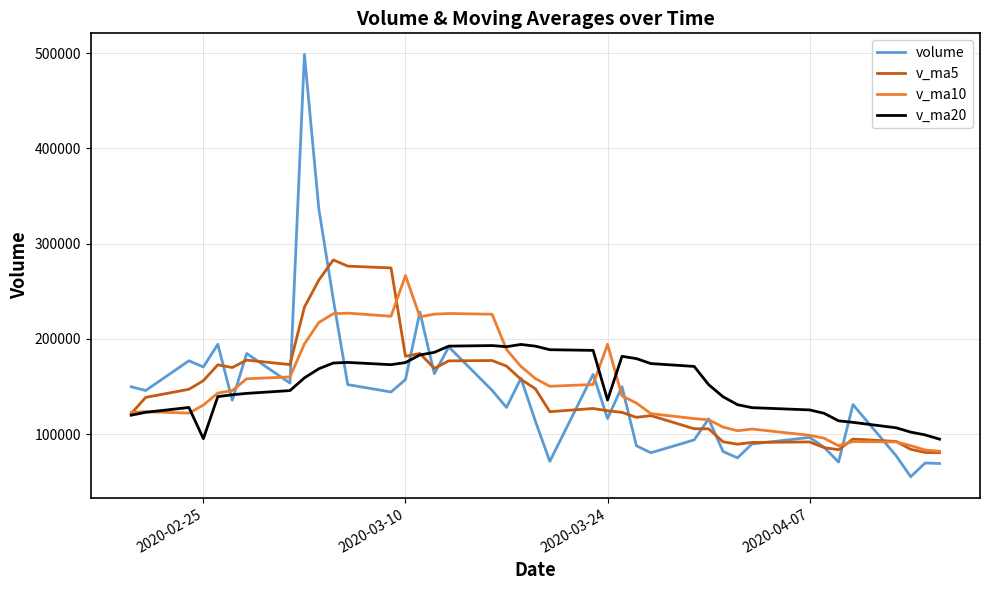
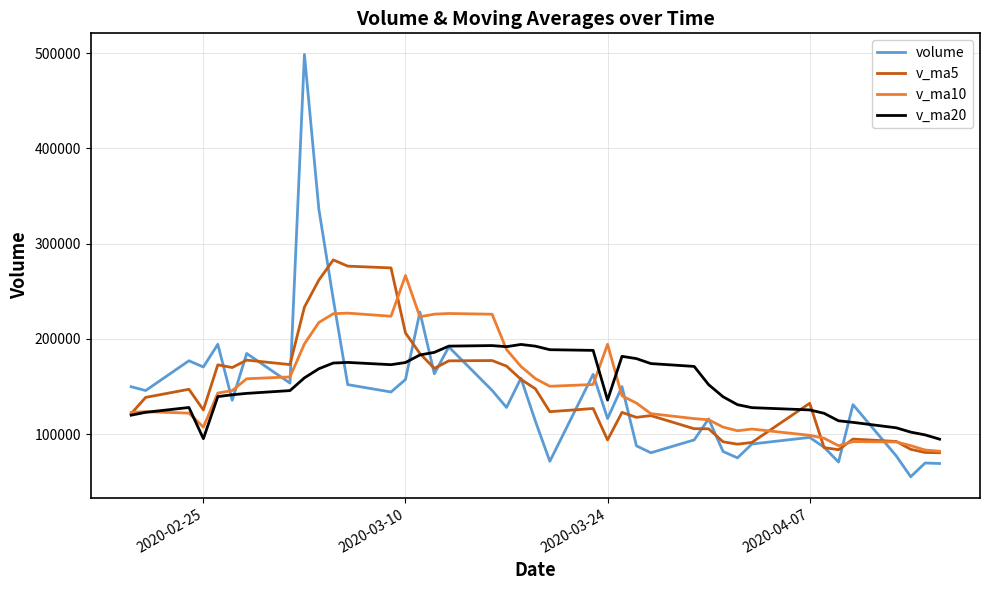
v_ma5, 2020-02-25: 160000 -> 130000
v_ma10, 2020-02-25: 130000 -> 110000
v_ma5, 2020-03-10: 180000 -> 210000
v_ma5, 2020-03-24: 120000 -> 90000
v_ma5, 2020-04-07: 90000 -> 130000
